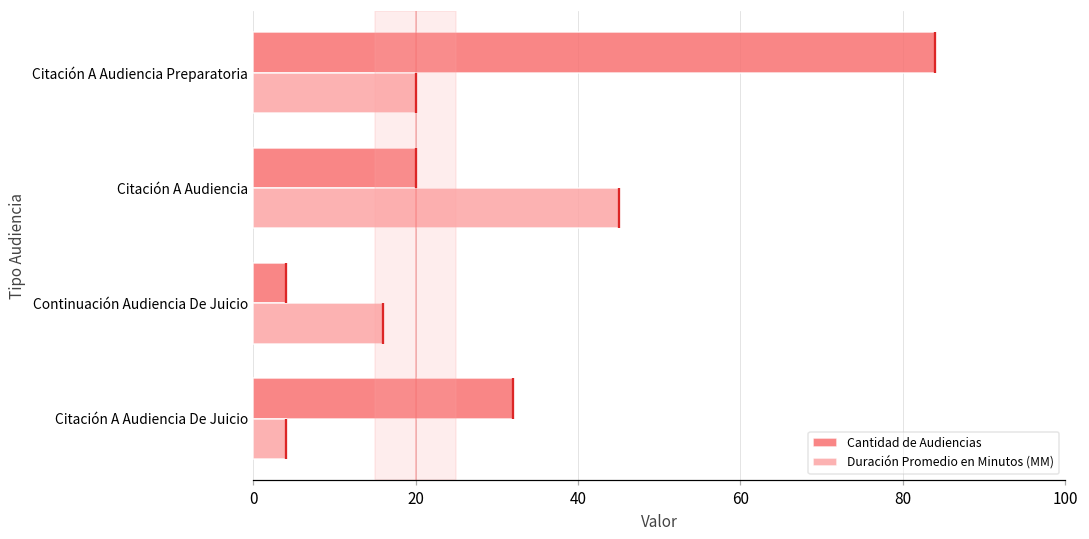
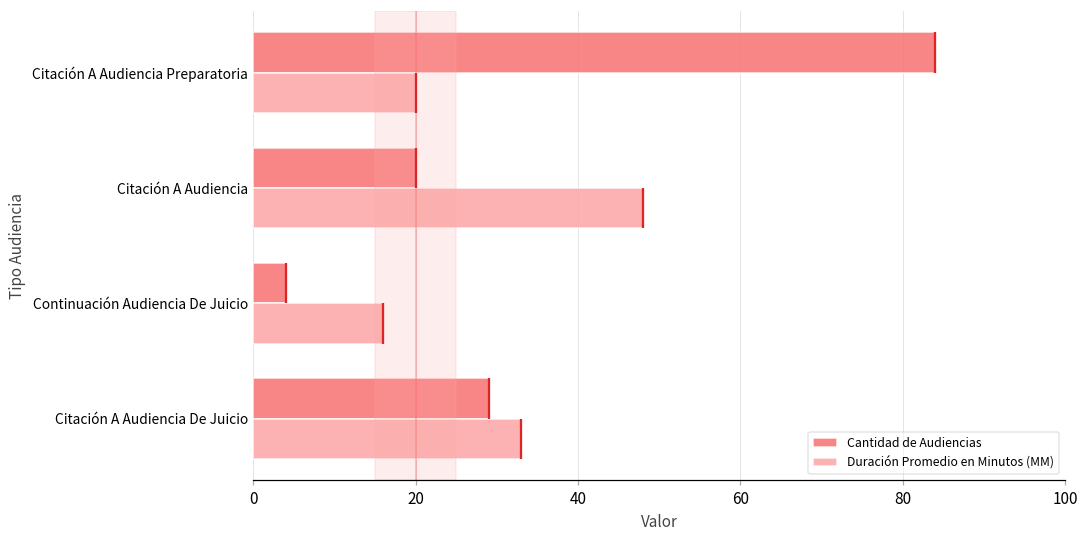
Duración Promedio en Minutos (MM), Citación A Audiencia: 45 -> 48
Cantidad de Audiencias, Citación A Audiencia De Juicio: 32 -> 29
Duración Promedio en Minutos (MM), Citación A Audiencia De Juicio: 4 -> 33
